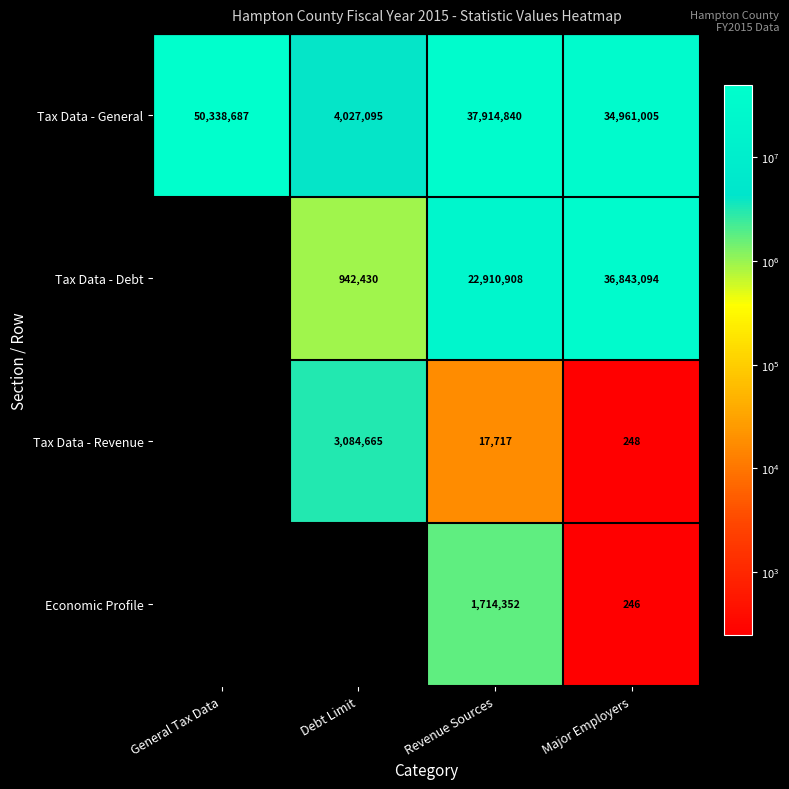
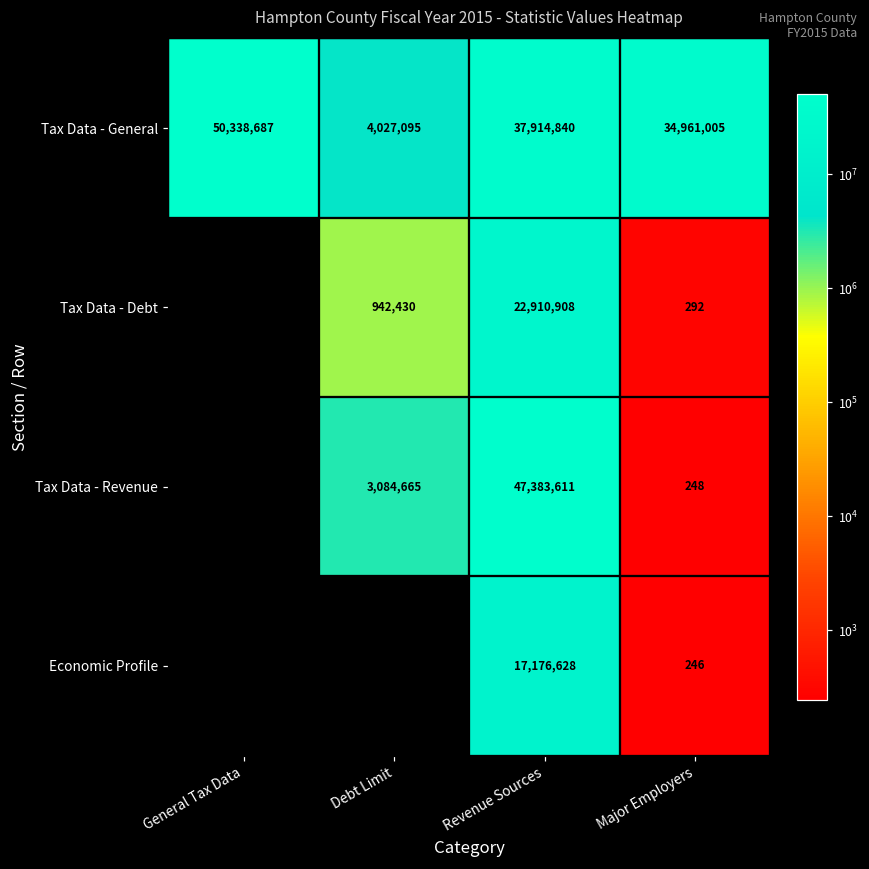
Tax Data - Debt, Major Employers: 36,843,094 -> 292
Tax Data - Revenue, Revenue Sources: 17,717 -> 47,383,611
Economic Profile, Revenue Sources: 1,714,352 -> 17,176,628
